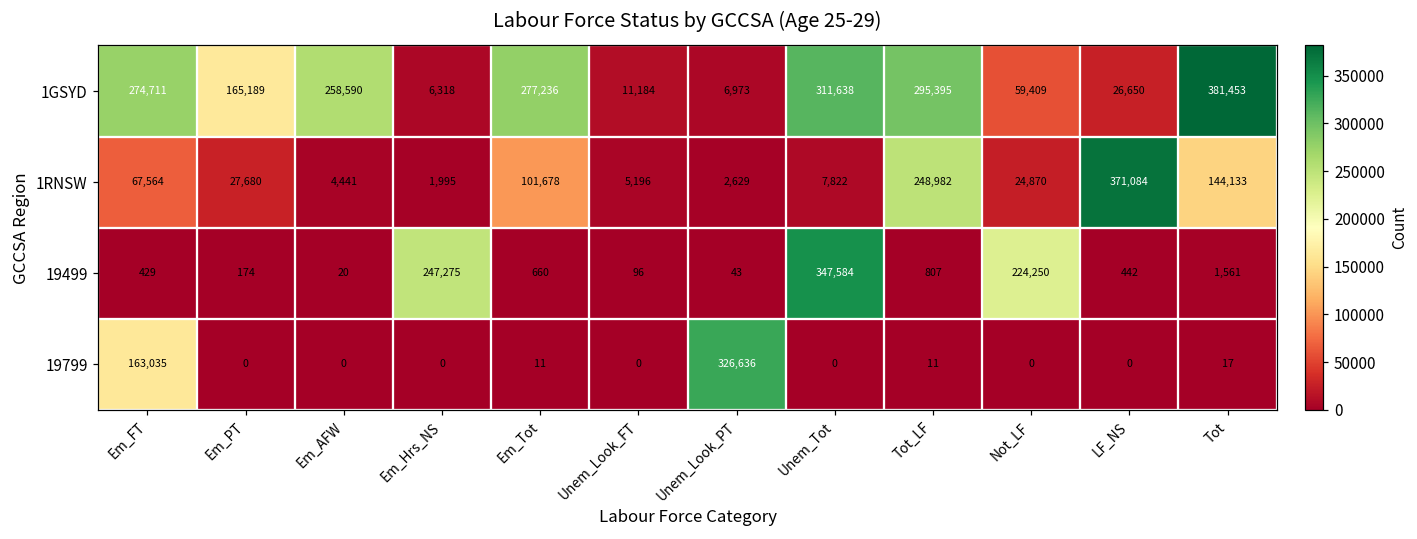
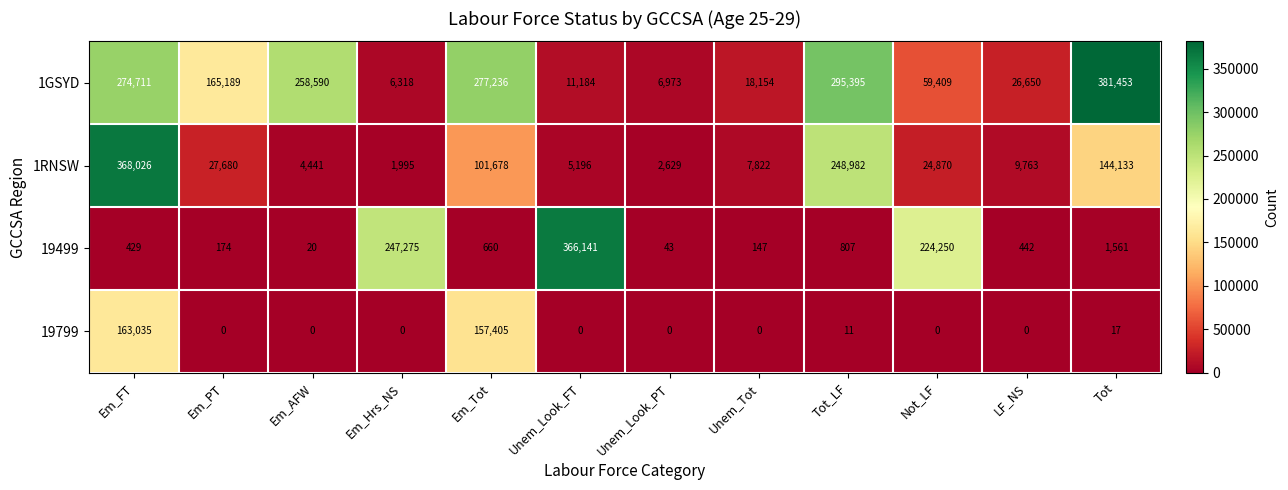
1GSYD, Unem_Tot: 311,638 -> 18,154
1RNSW, Em_FT: 67,564 -> 368,026
1RNSW, LF_NS: 371,084 -> 9,763
19499, Unem_Look_FT: 96 -> 366,141
19499, Unem_Tot: 347,584 -> 147
19799, Em_Tot: 11 -> 157,405
19799, Unem_Look_PT: 326,636 -> 0
